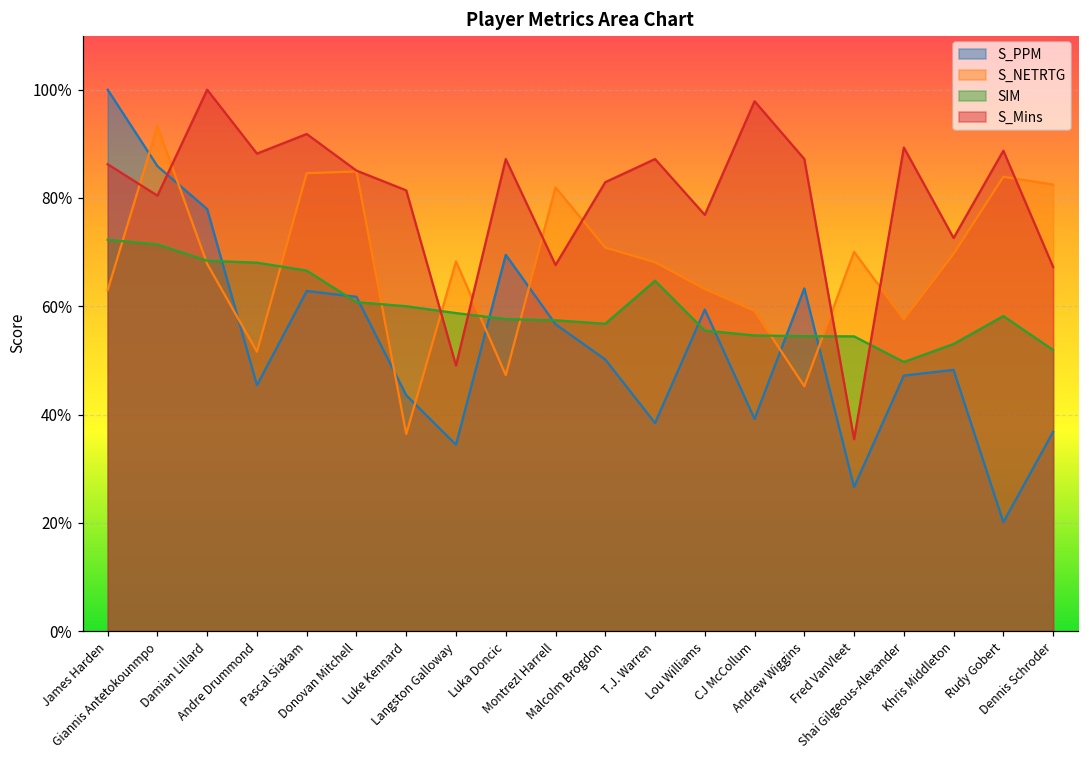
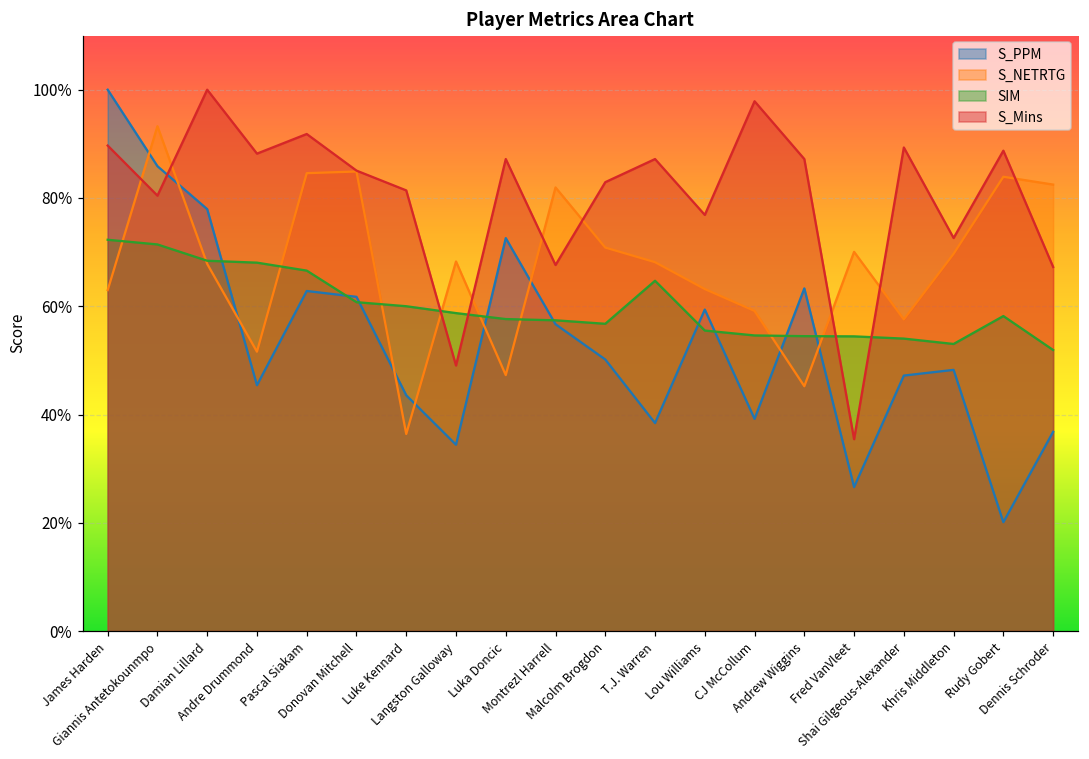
S_Mins, James Harden: 86% -> 90%
S_PPM, Luka Doncic: 70% -> 73%
SIM, Shai Gilgeous-Alexander: 50% -> 54%
